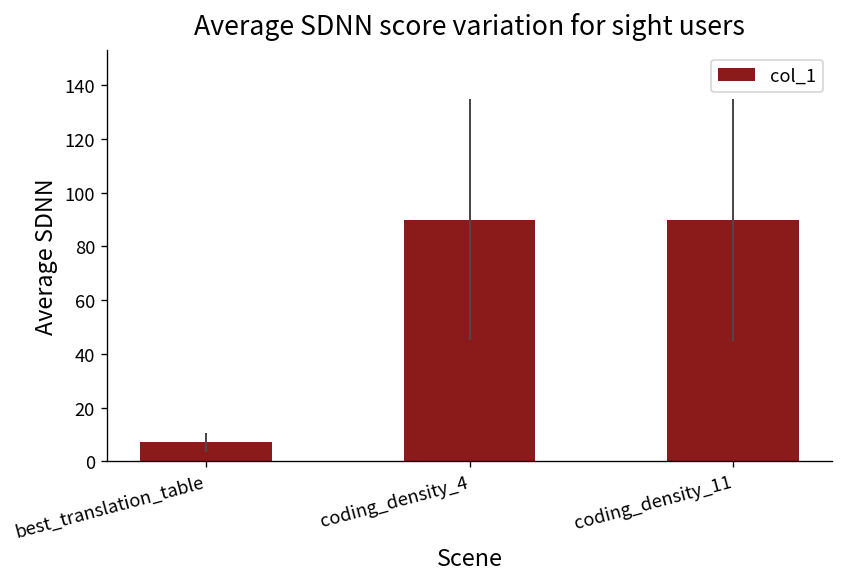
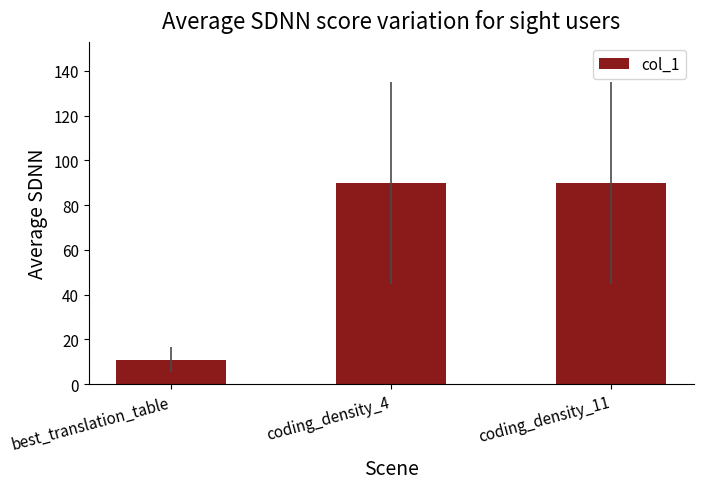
best_translation_table: 7 -> 11
